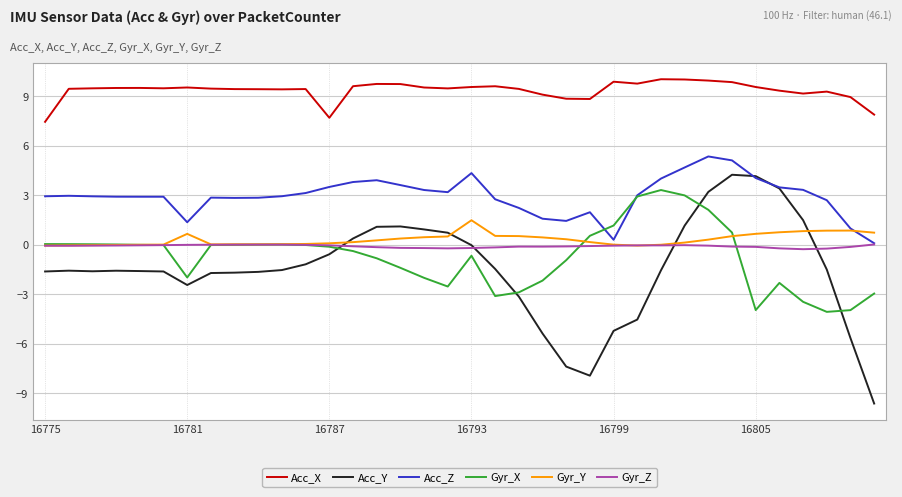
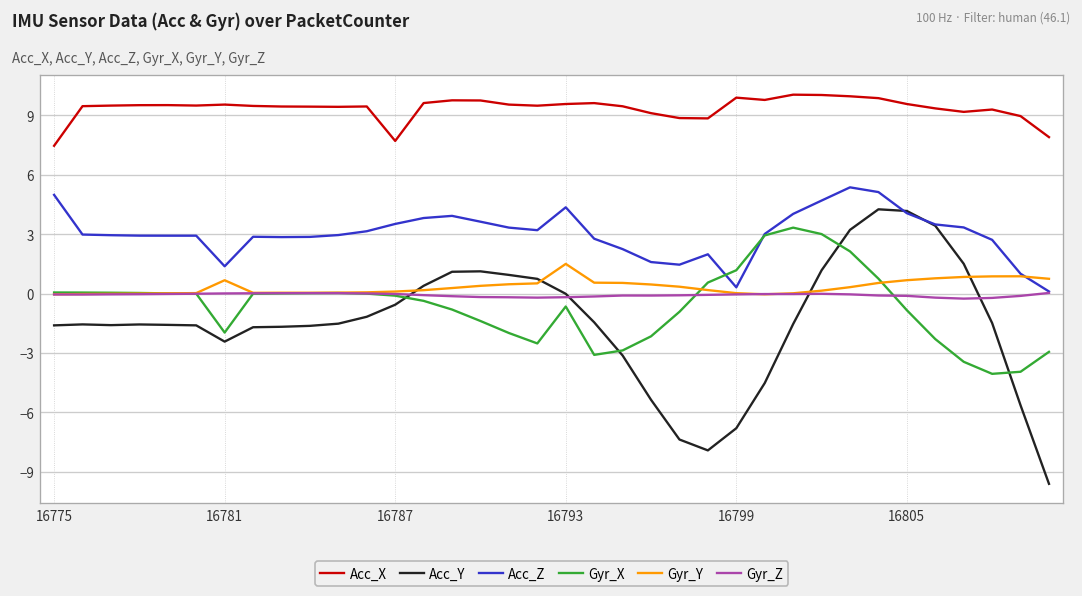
Acc_Z, 16775: 3.0 -> 5.0
Acc_Y, 16799: -5.2 -> -6.8
Gyr_X, 16805: -4.0 -> -0.8
